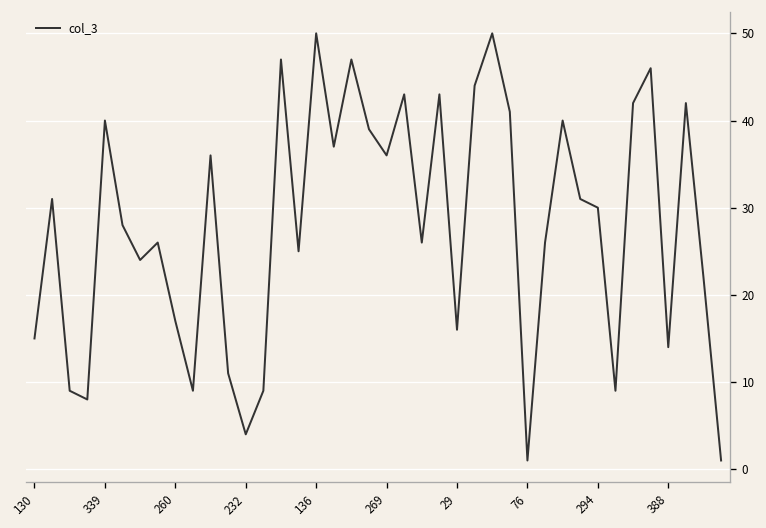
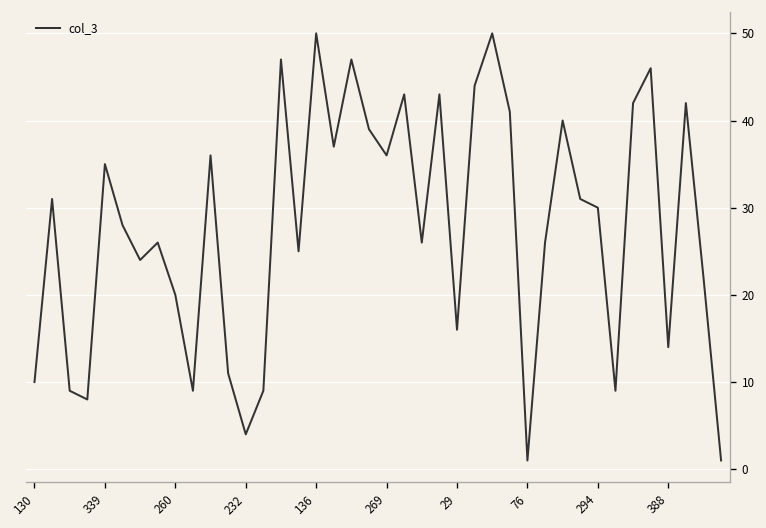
130: 15 -> 10
339: 40 -> 35
260: 17 -> 20
